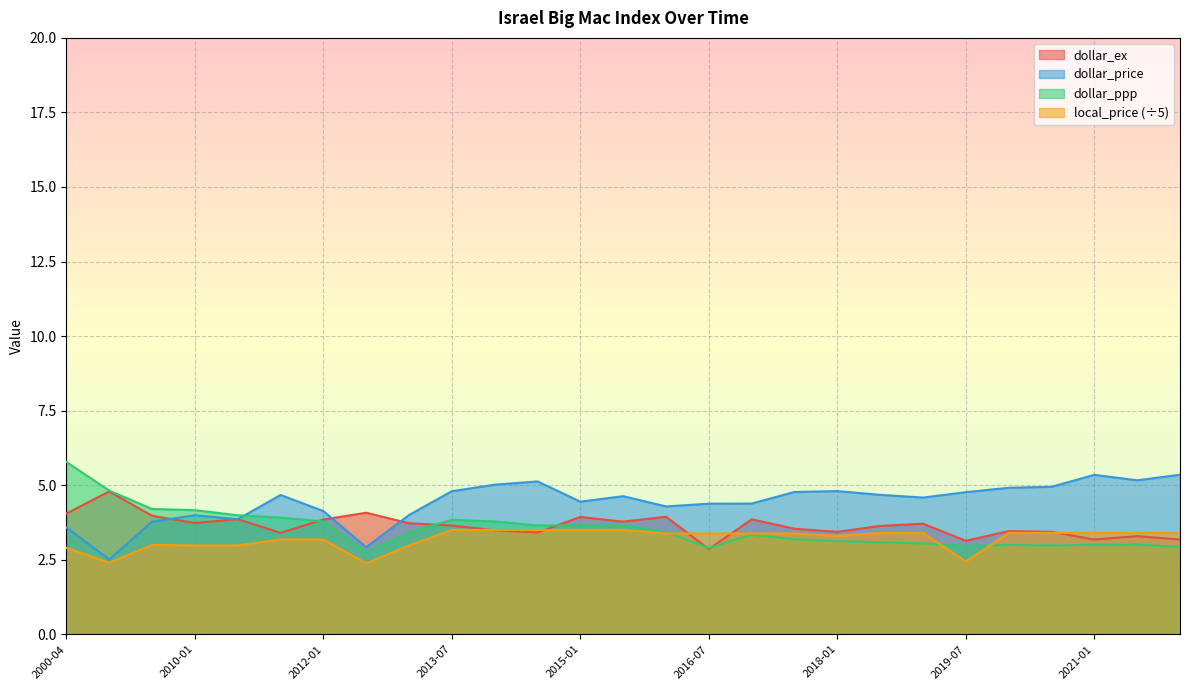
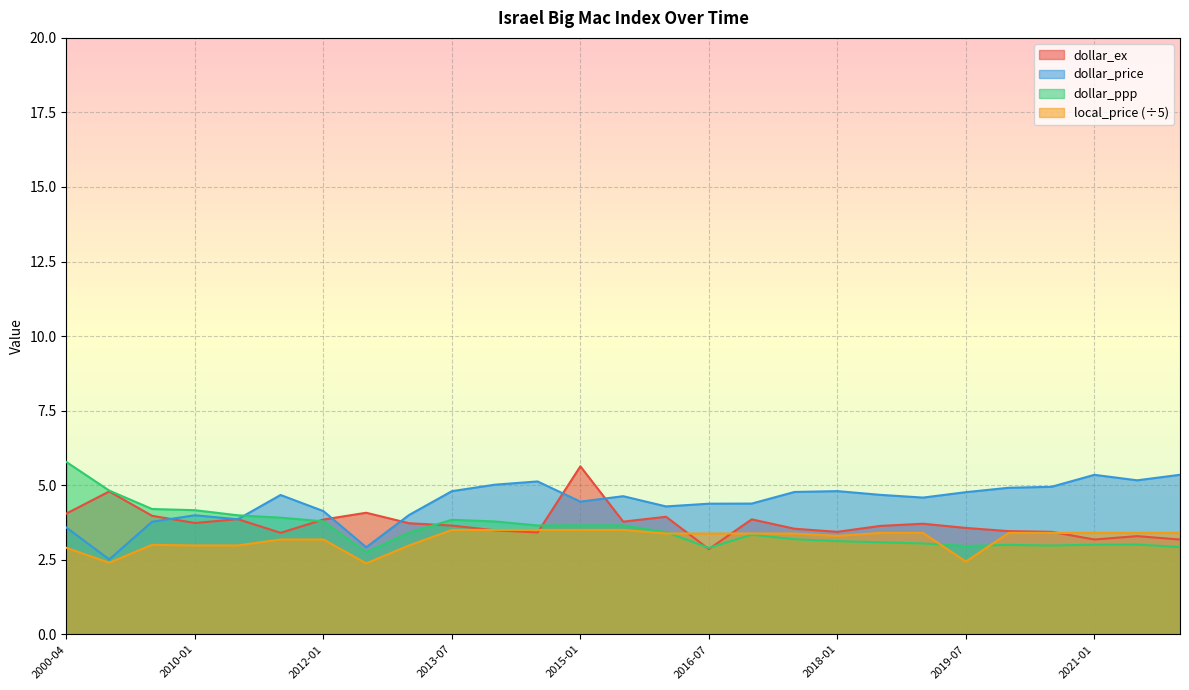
dollar_ex, 2015-01: 3.9 -> 5.6
dollar_ex, 2019-07: 3.1 -> 3.6
